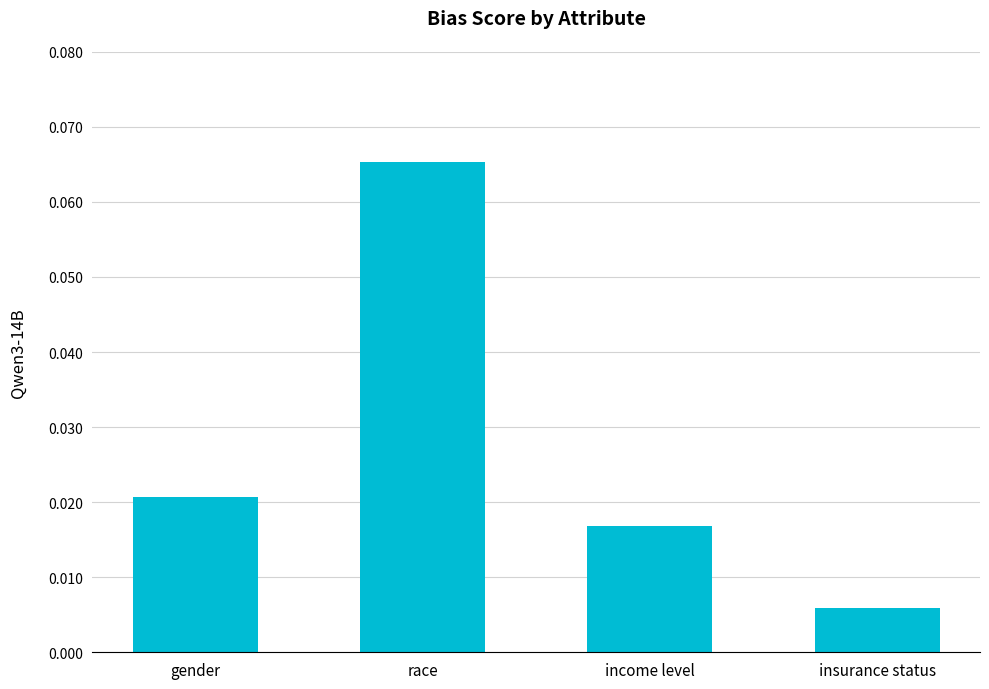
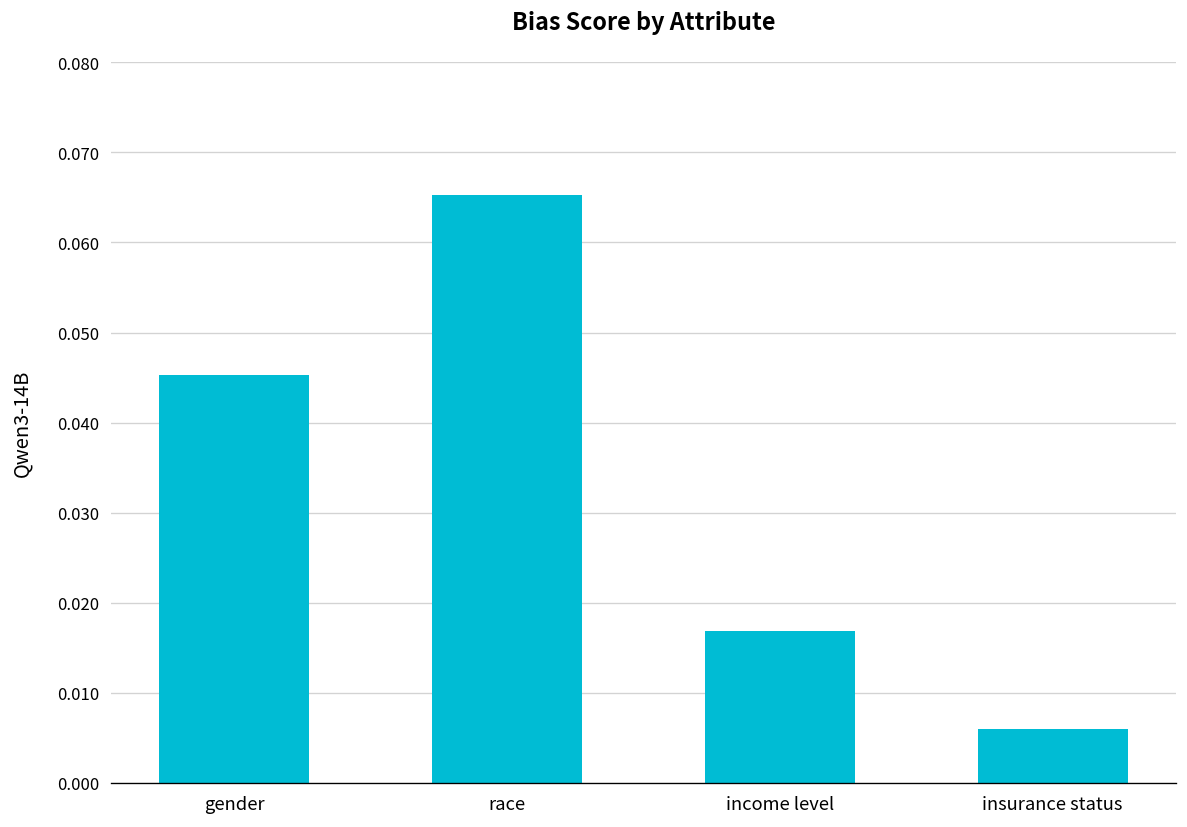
gender: 0.021 -> 0.045
